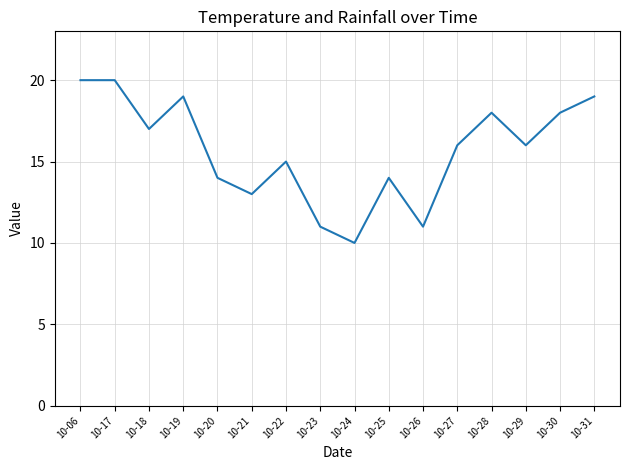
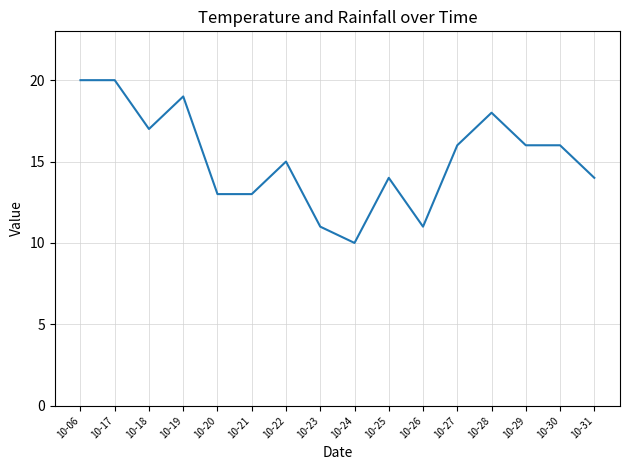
10-20: 14 -> 13
10-30: 18 -> 16
10-31: 19 -> 14
